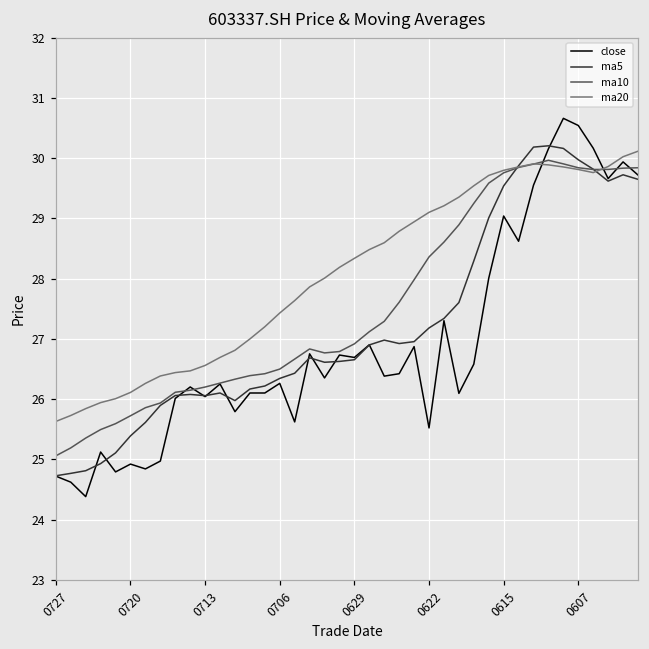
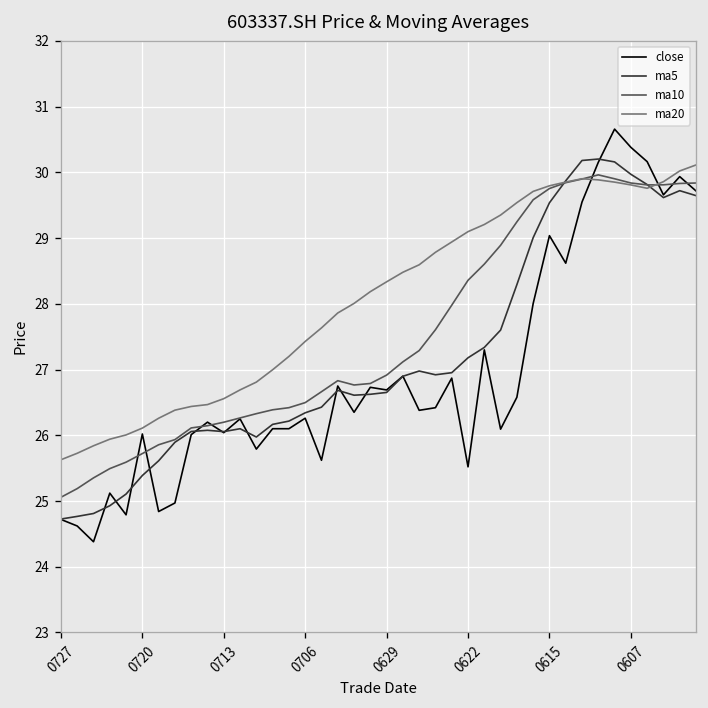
close, 0720: 24.9 -> 26.0
close, 0607: 30.5 -> 30.4
